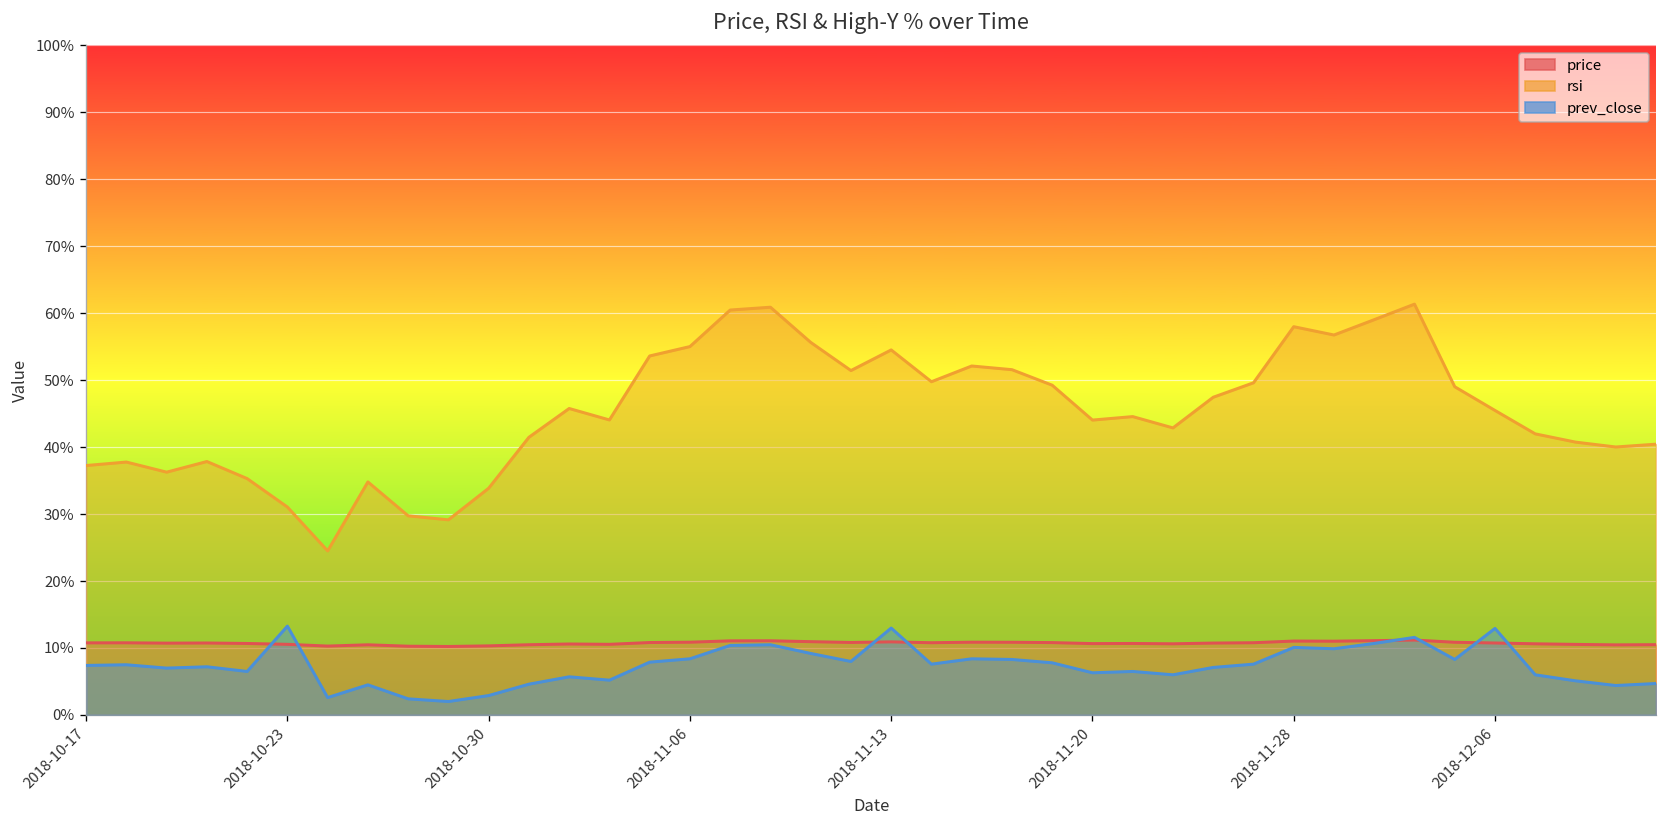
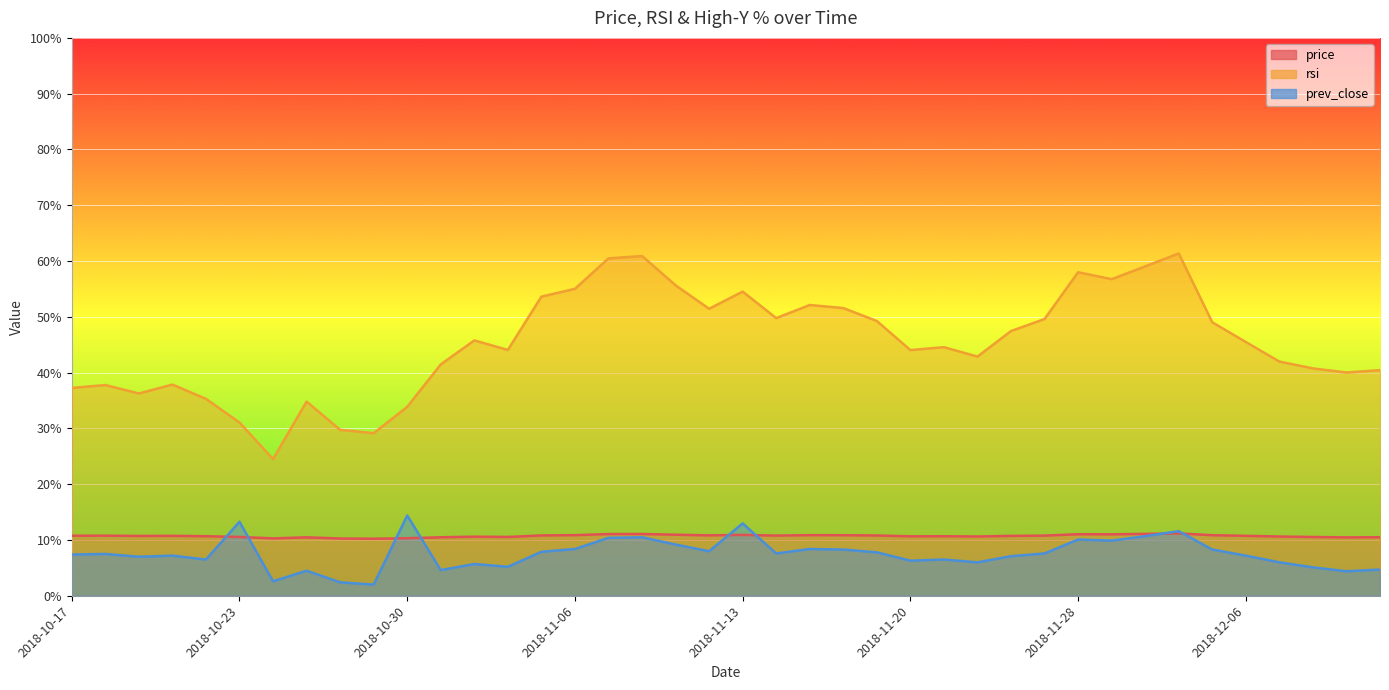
prev_close, 2018-10-30: 3% -> 14%
prev_close, 2018-12-06: 13% -> 7%
